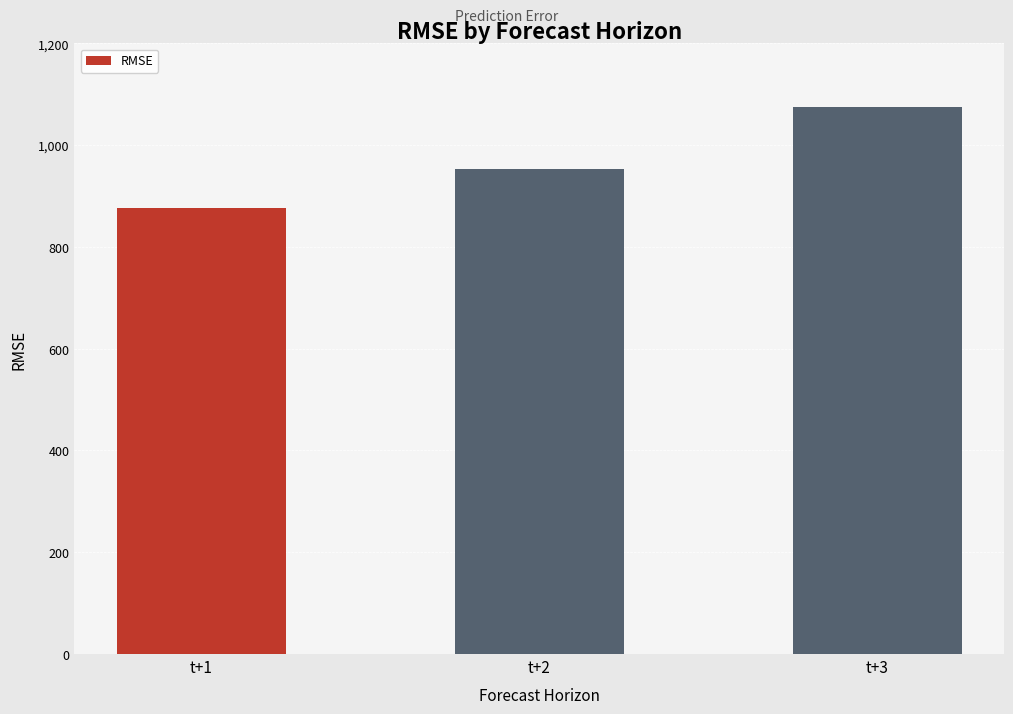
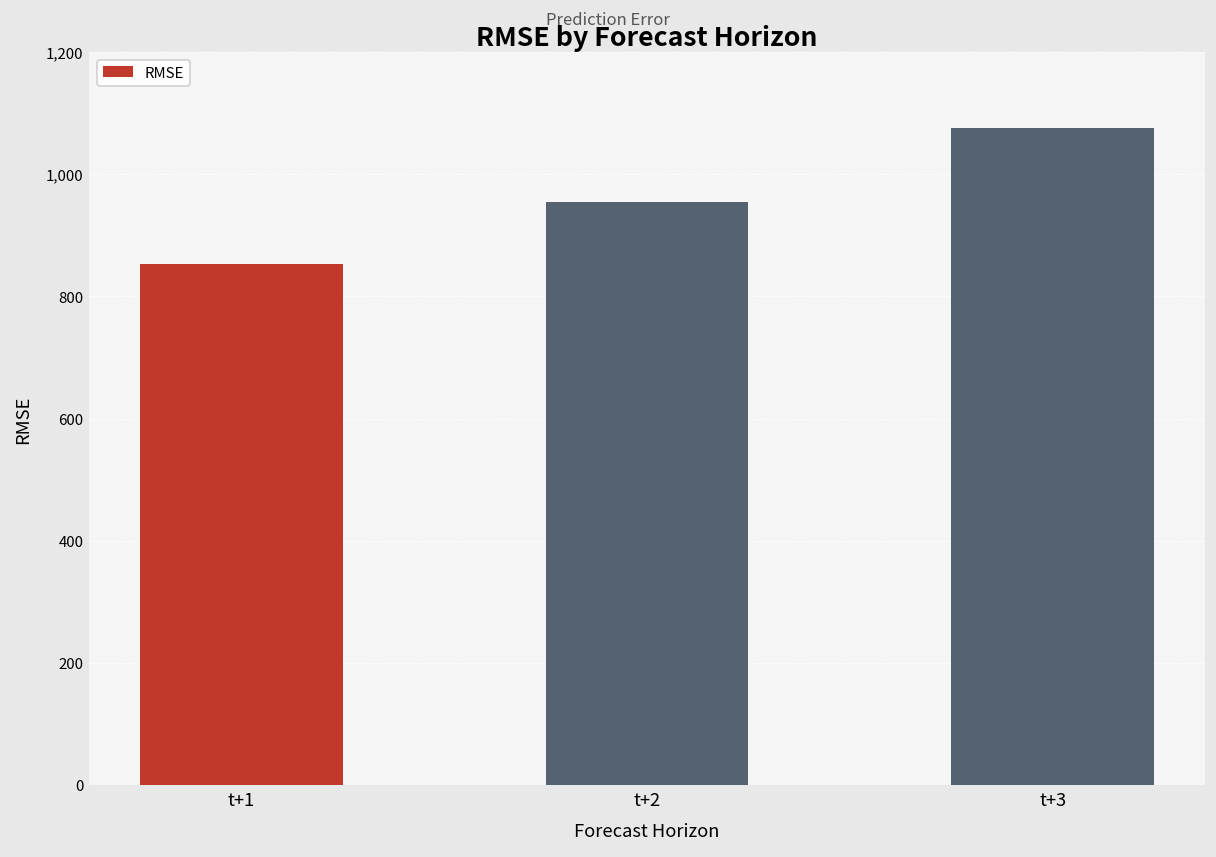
t+1: 880 -> 850
